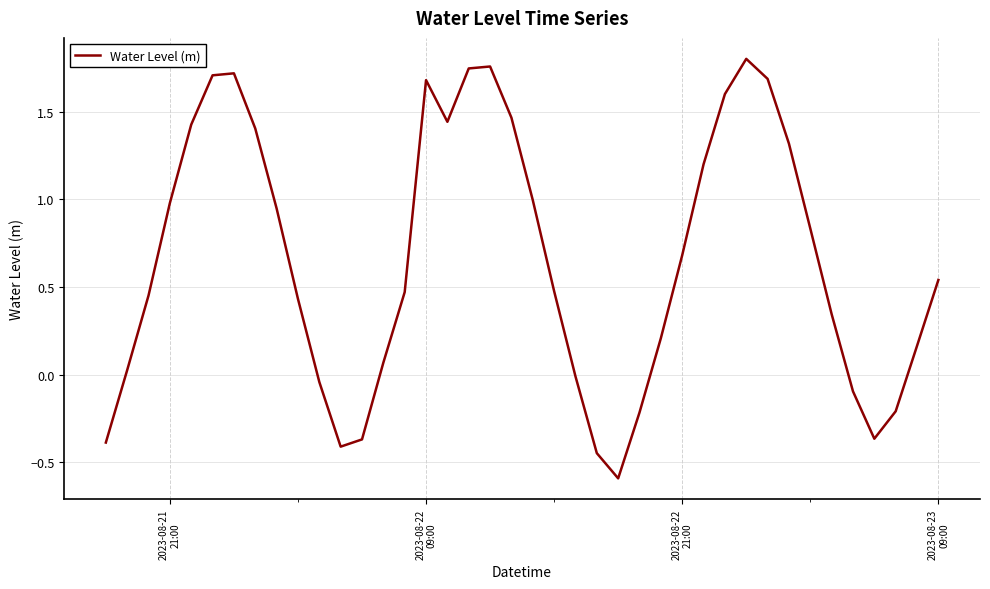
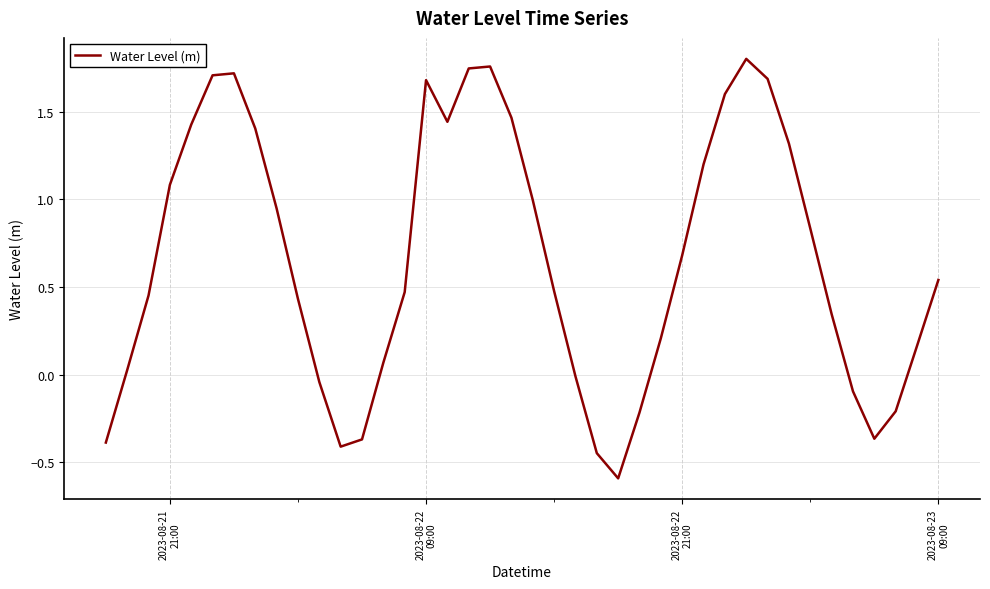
2023-08-21 21:00: 0.98 -> 1.08
